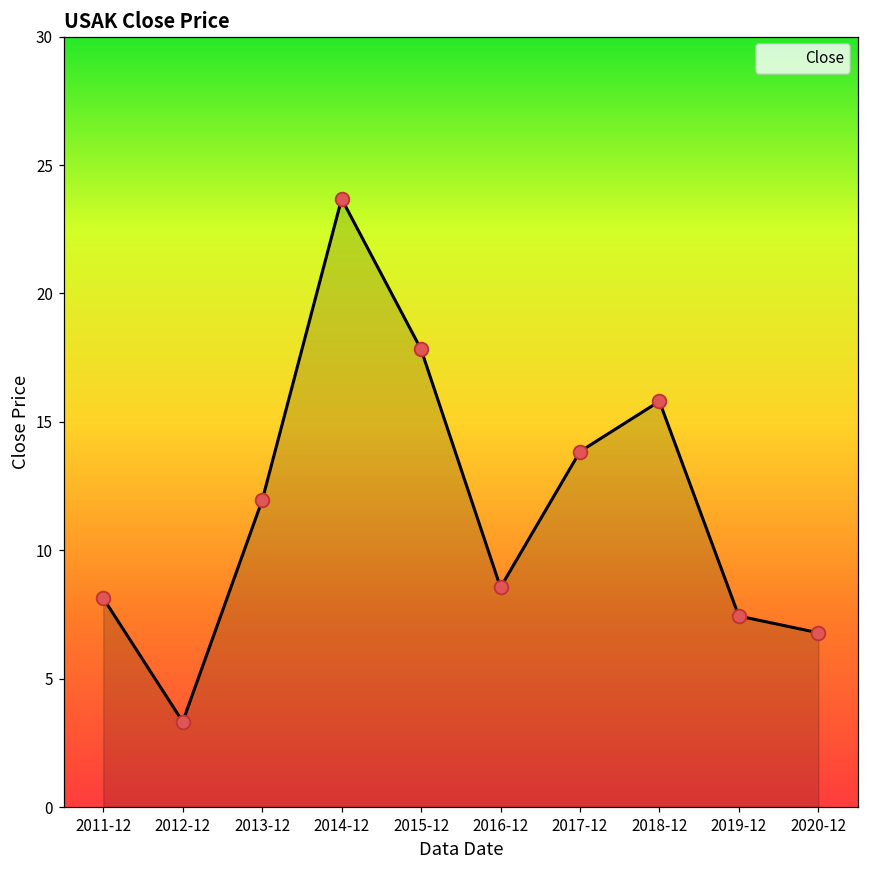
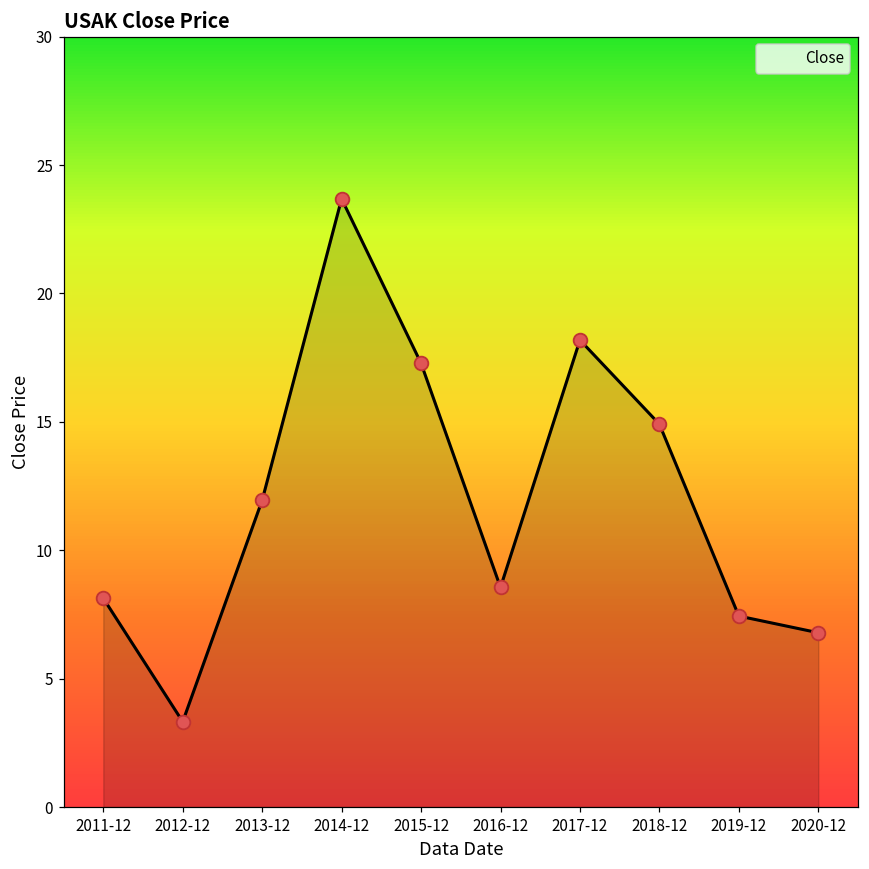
2015-12: 17.8 -> 17.3
2017-12: 13.8 -> 18.2
2018-12: 15.8 -> 14.9
